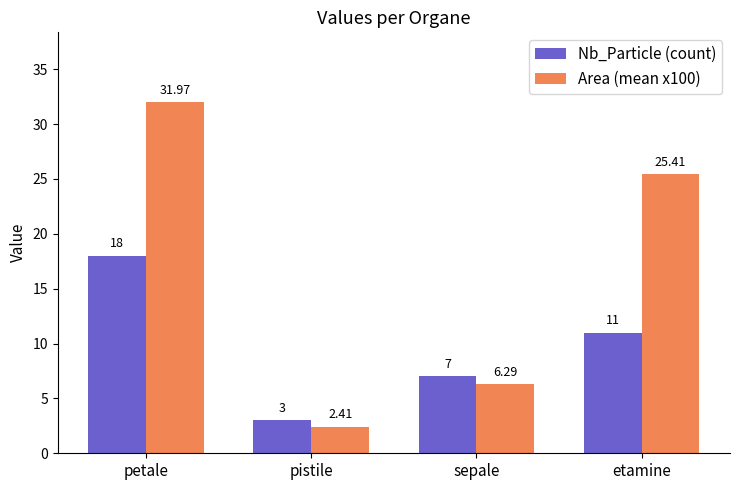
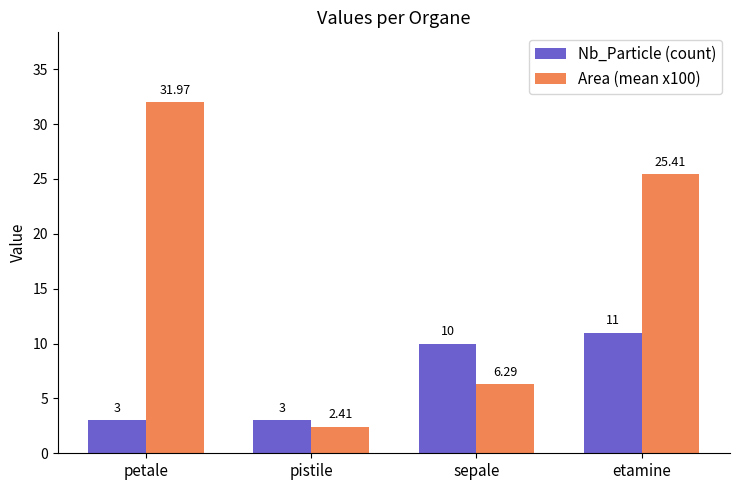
Nb_Particle (count), petale: 18 -> 3
Nb_Particle (count), sepale: 7 -> 10
